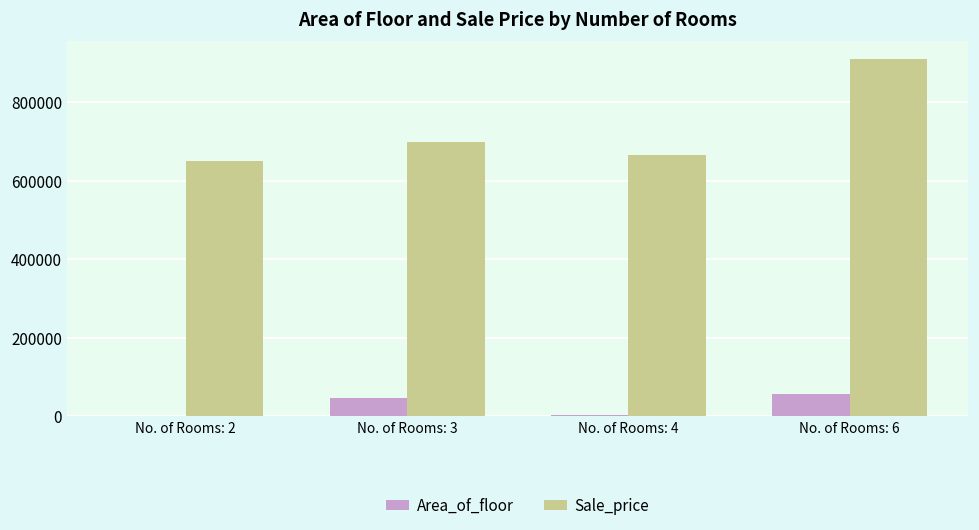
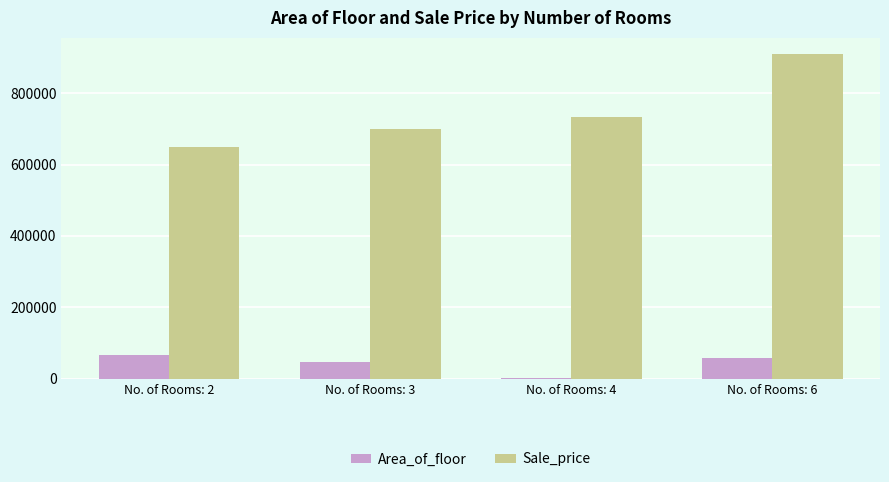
Area_of_floor, No. of Rooms: 2: 0 -> 70000
Sale_price, No. of Rooms: 4: 670000 -> 730000
